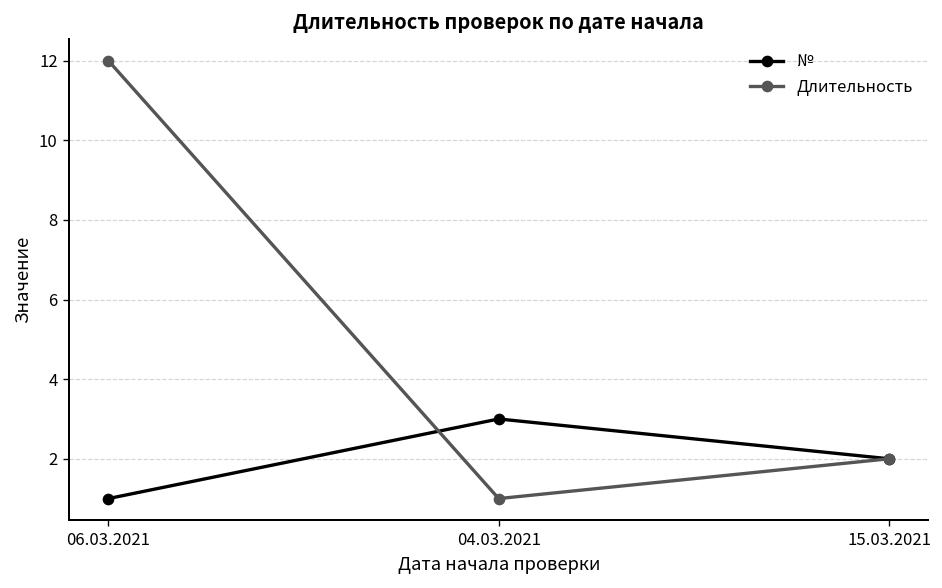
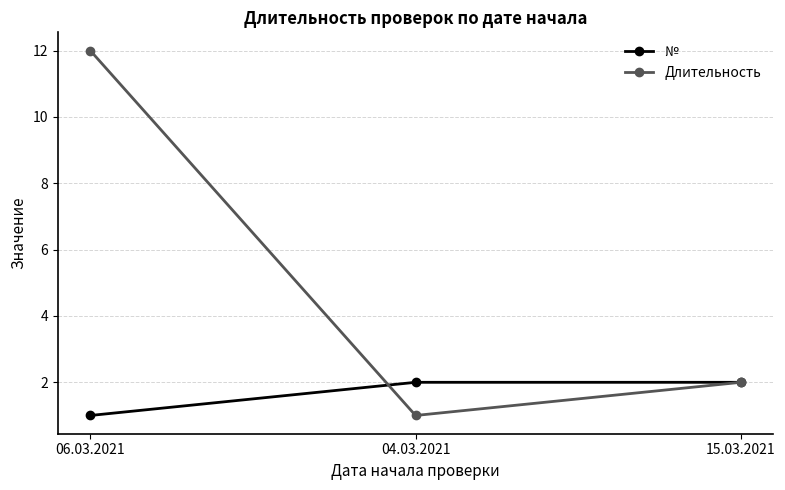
№, 04.03.2021: 3 -> 2
